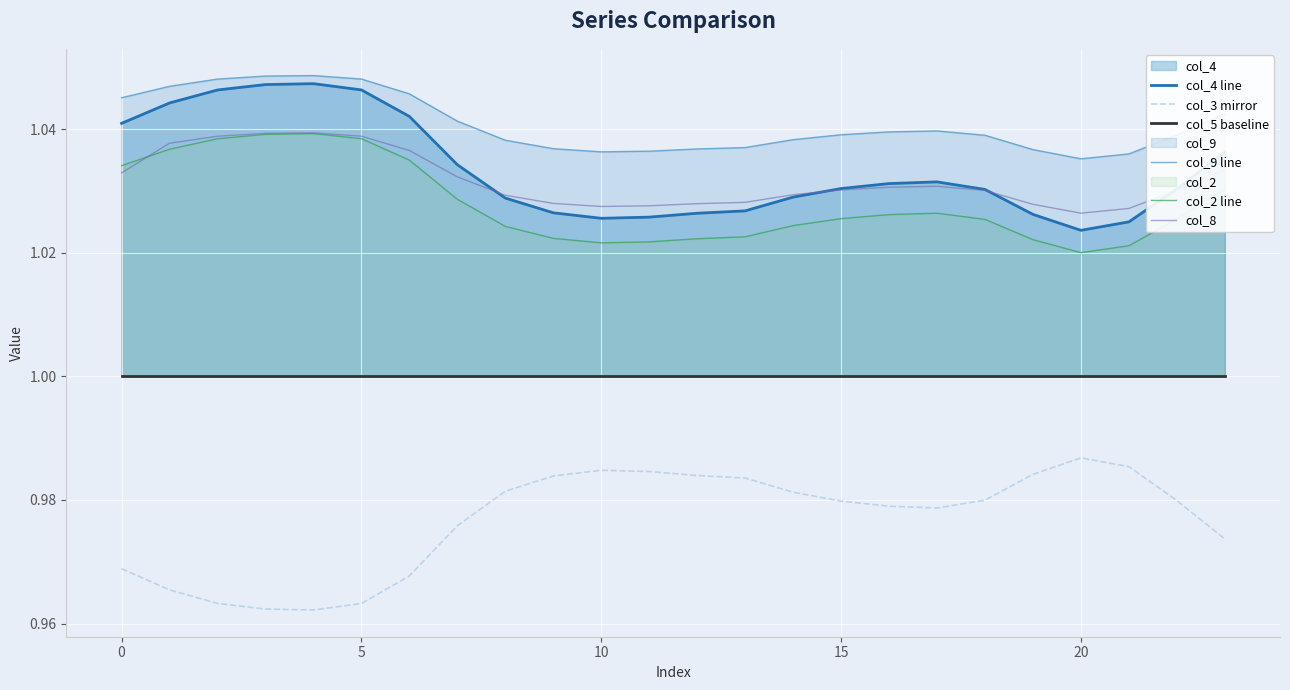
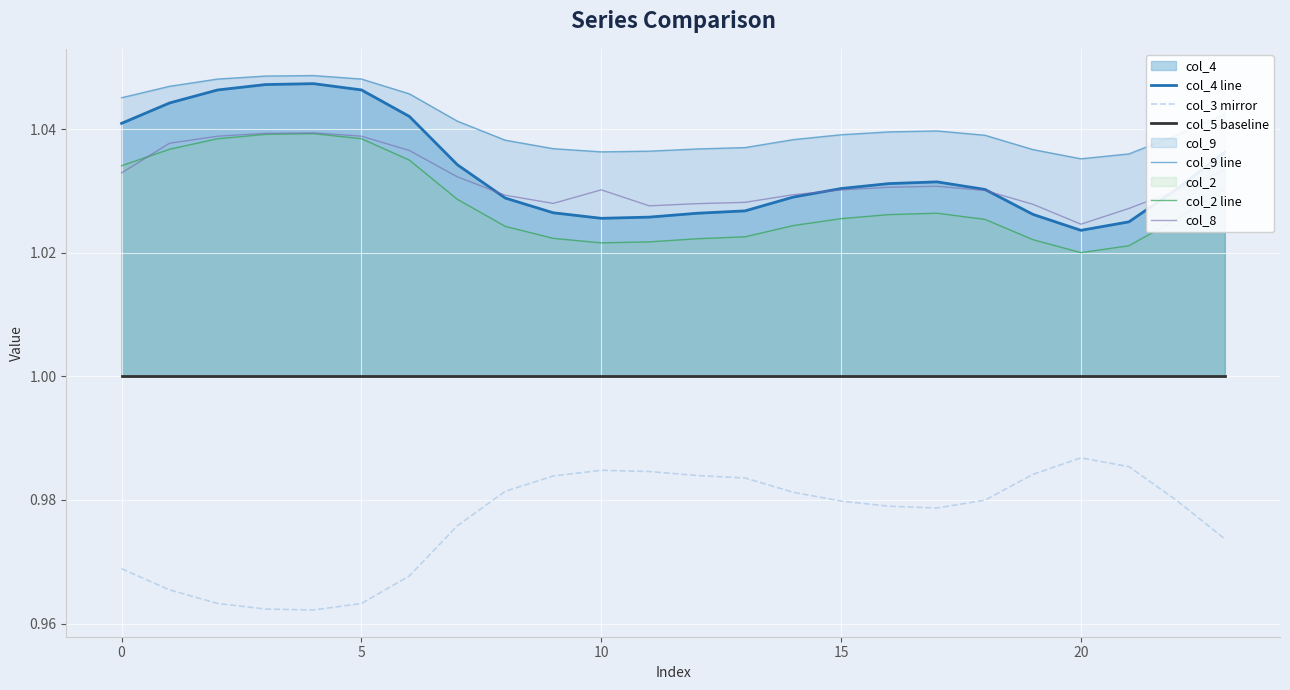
col_8, 10: 1.027 -> 1.030
col_8, 20: 1.026 -> 1.025
